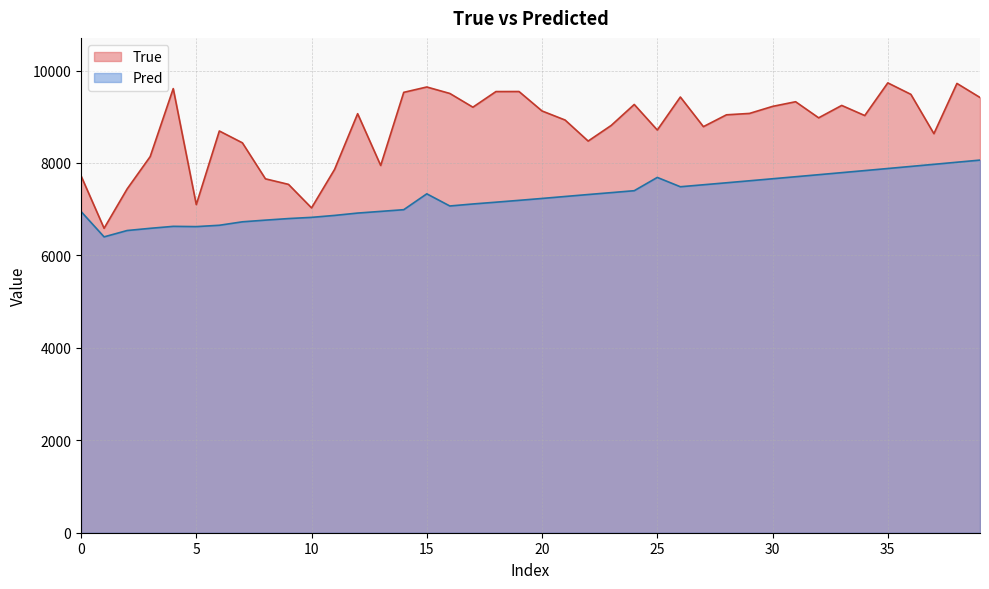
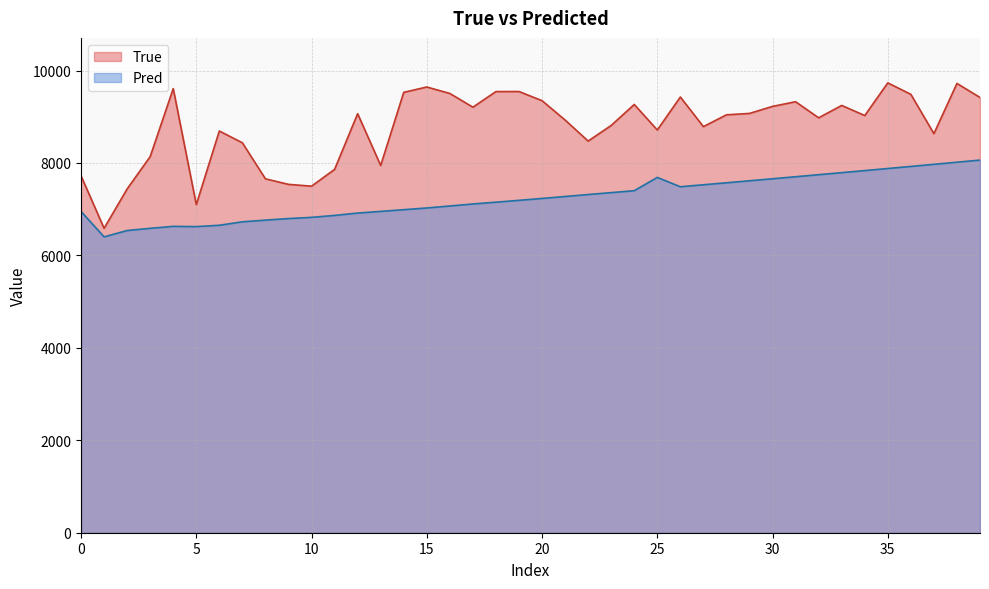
True, 10: 7000 -> 7500
Pred, 15: 7300 -> 7000
True, 20: 9100 -> 9300
